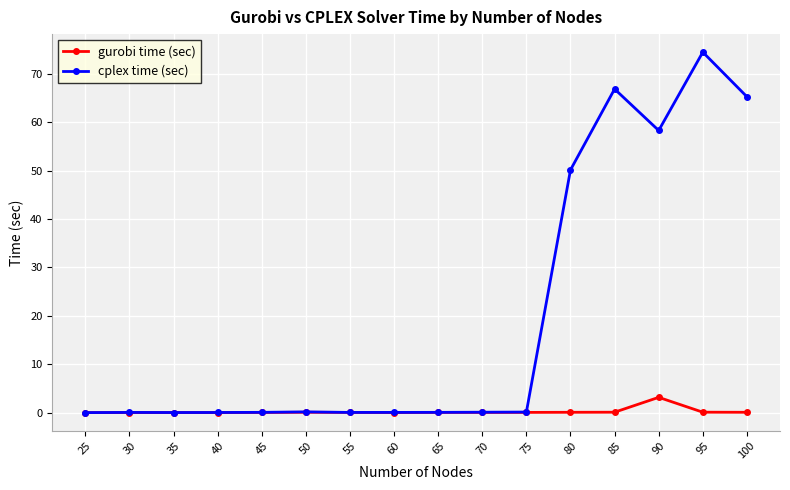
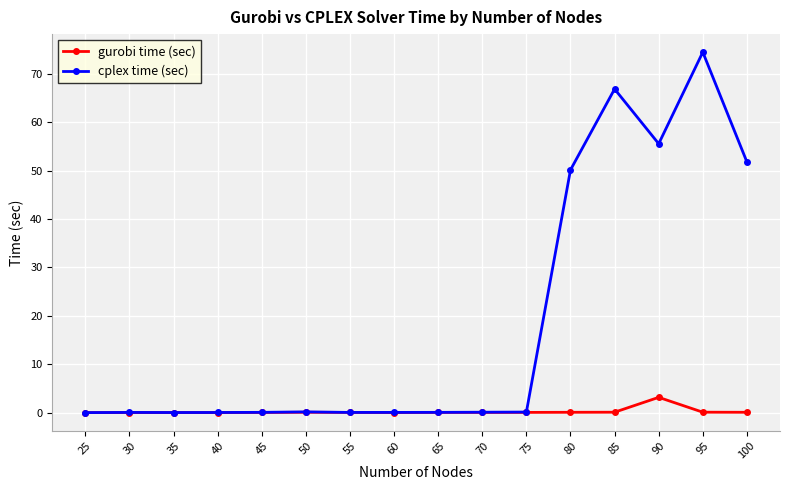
cplex time (sec), 90: 58 -> 56
cplex time (sec), 100: 65 -> 52
